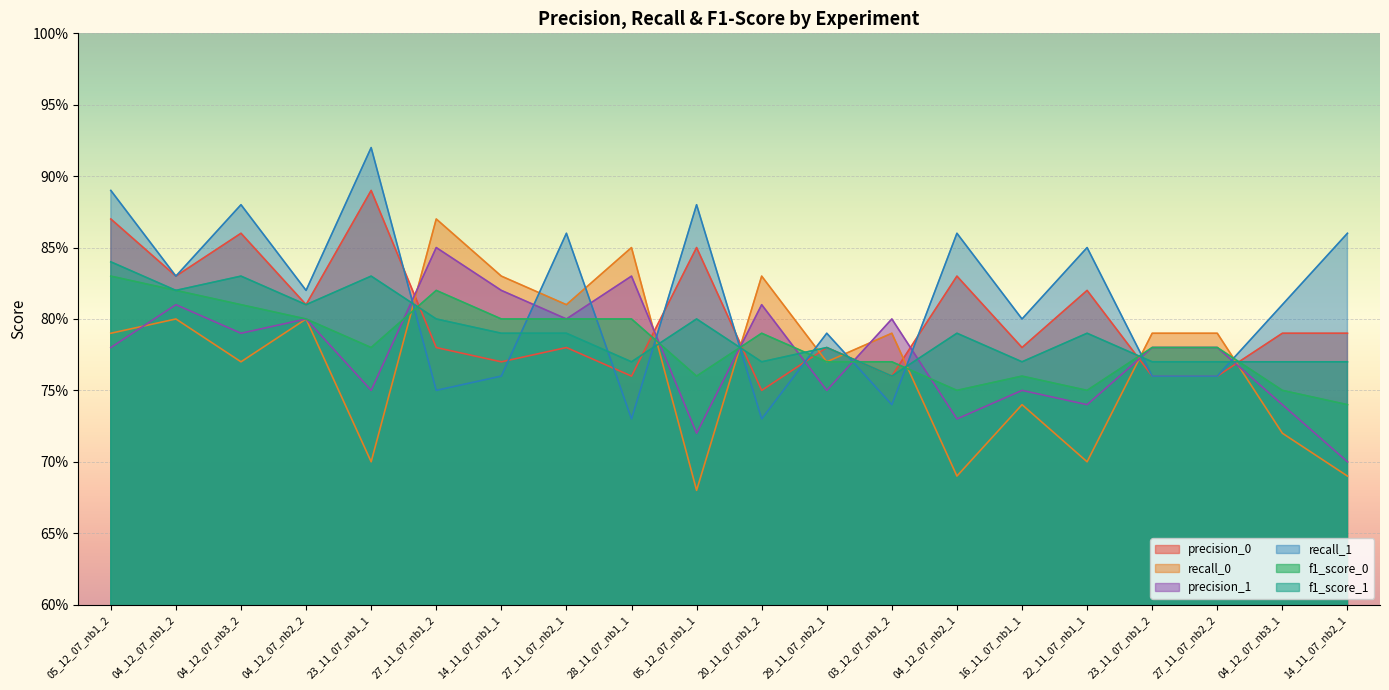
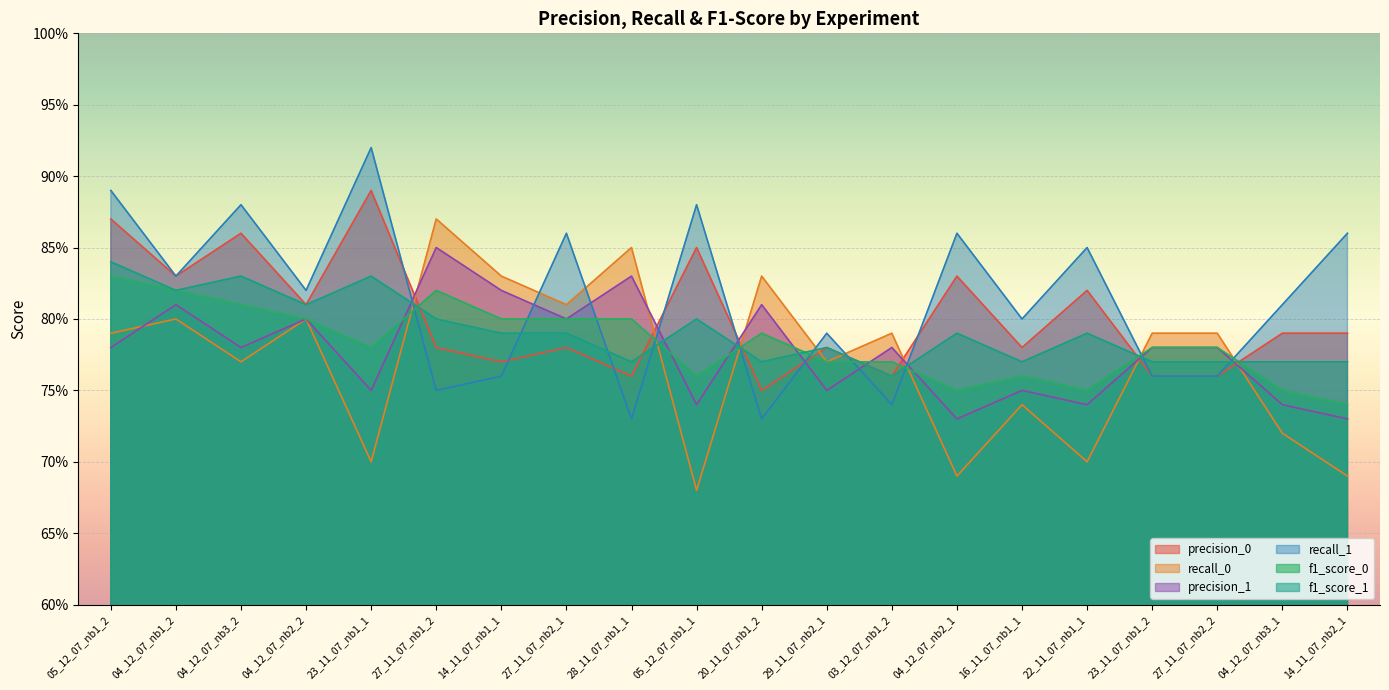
precision_1, 04_12_07_nb3_2: 79.0% -> 78.0%
precision_1, 05_12_07_nb1_1: 72.0% -> 74.0%
precision_1, 03_12_07_nb1_2: 80.0% -> 78.0%
precision_1, 14_11_07_nb2_1: 70.0% -> 73.0%
